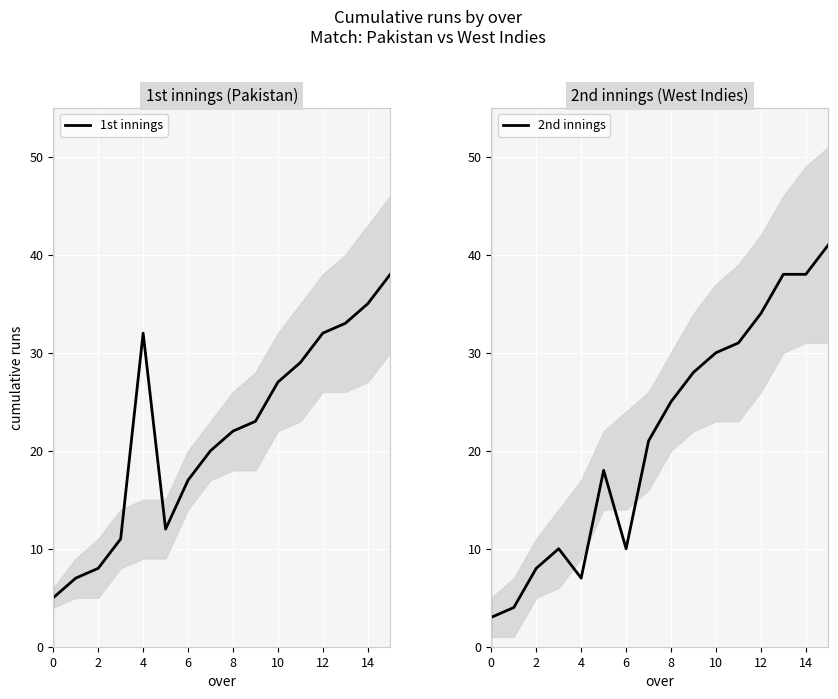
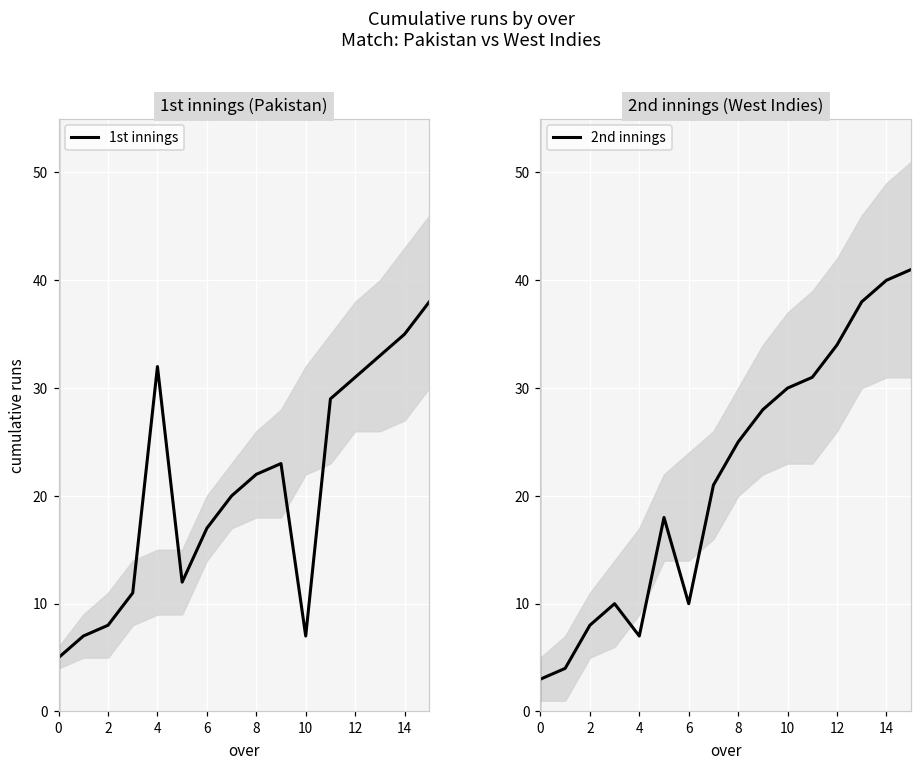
1st innings (Pakistan), 1st innings, 10: 27 -> 7
1st innings (Pakistan), 1st innings, 12: 32 -> 31
2nd innings (West Indies), 2nd innings, 14: 38 -> 40
